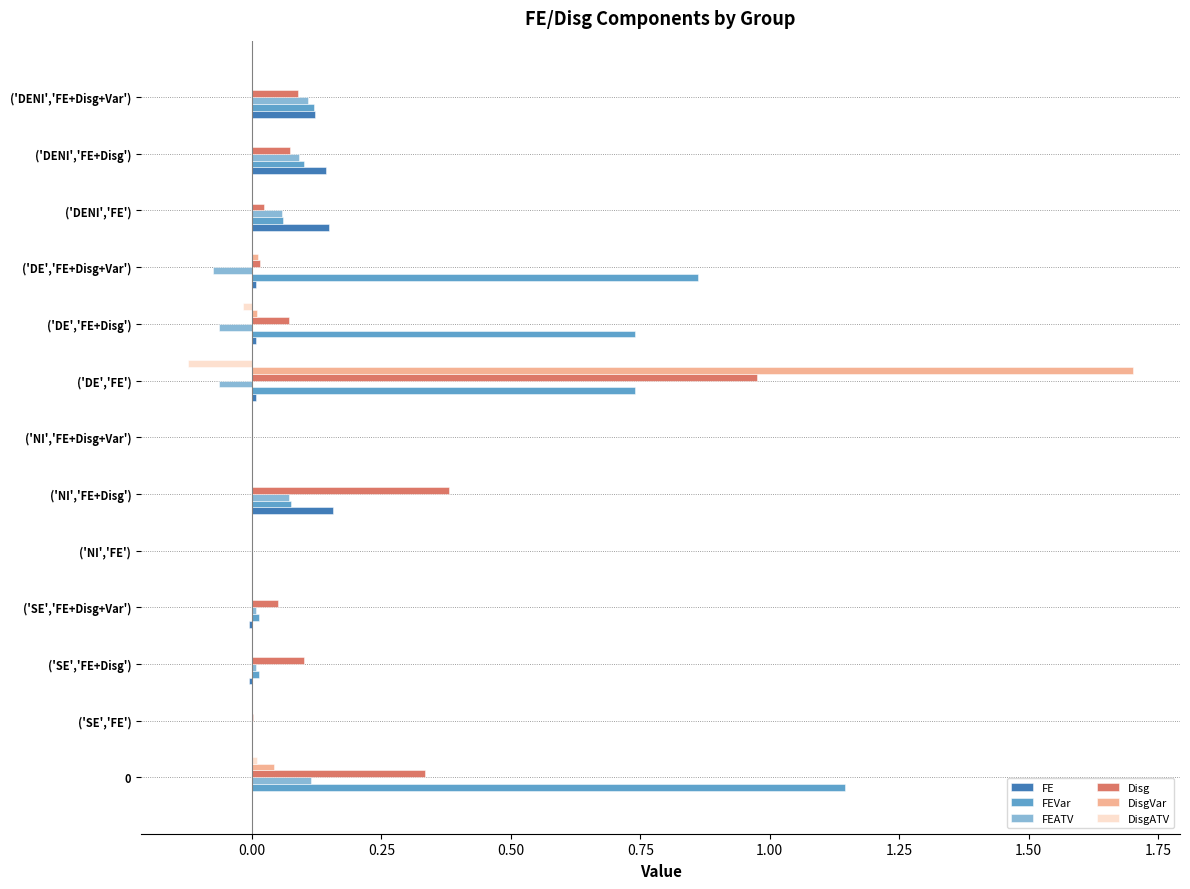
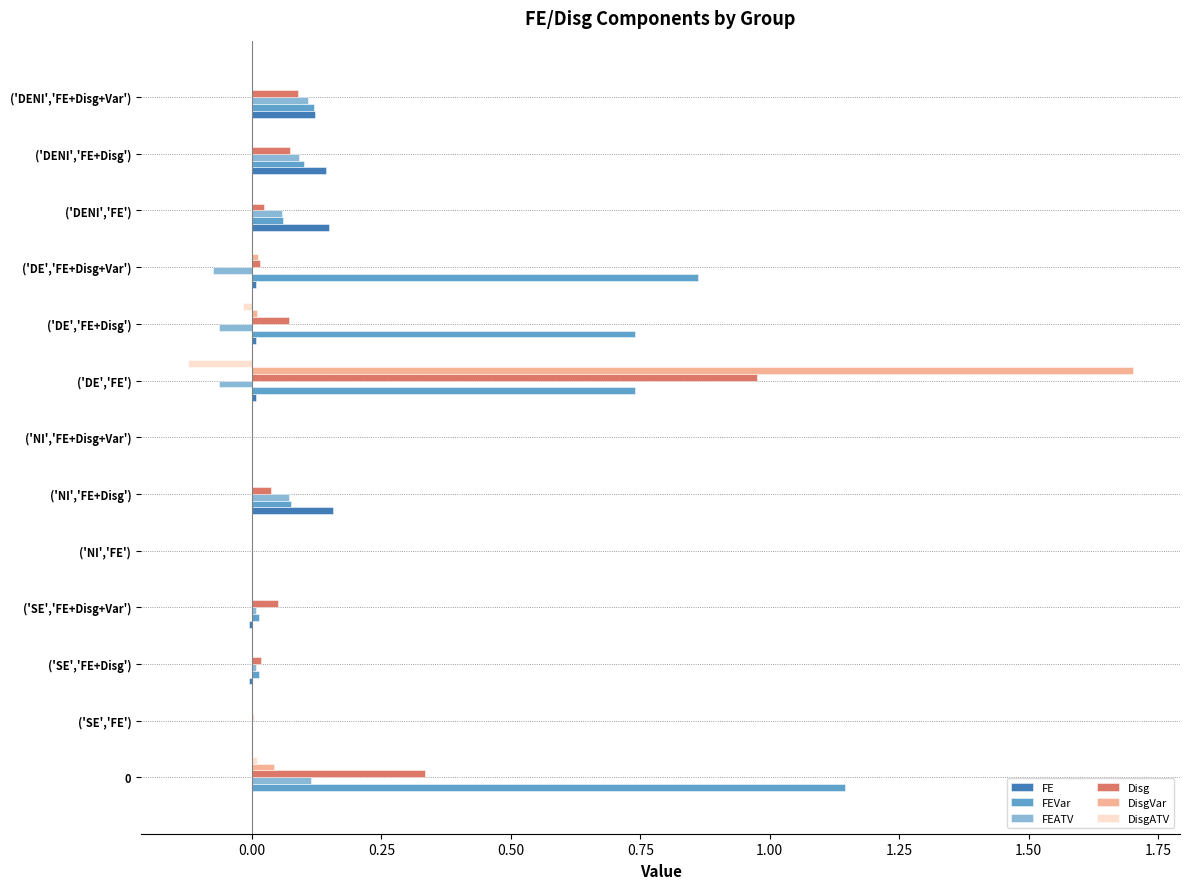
Disg, ('NI','FE+Disg'): 0.38 -> 0.04
Disg, ('SE','FE+Disg'): 0.10 -> 0.02
